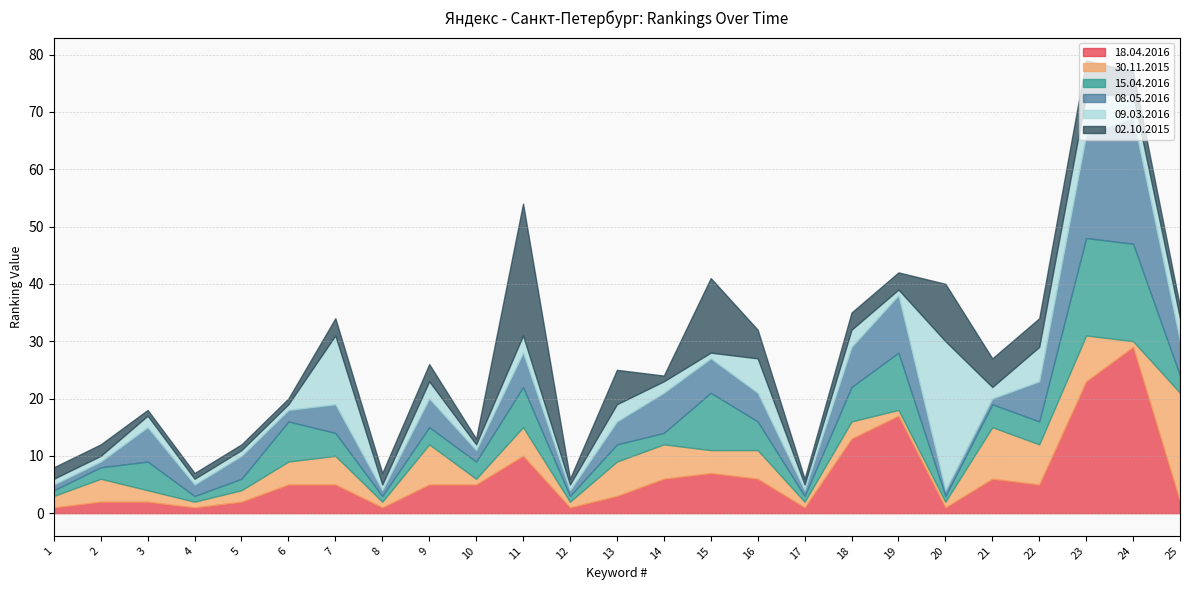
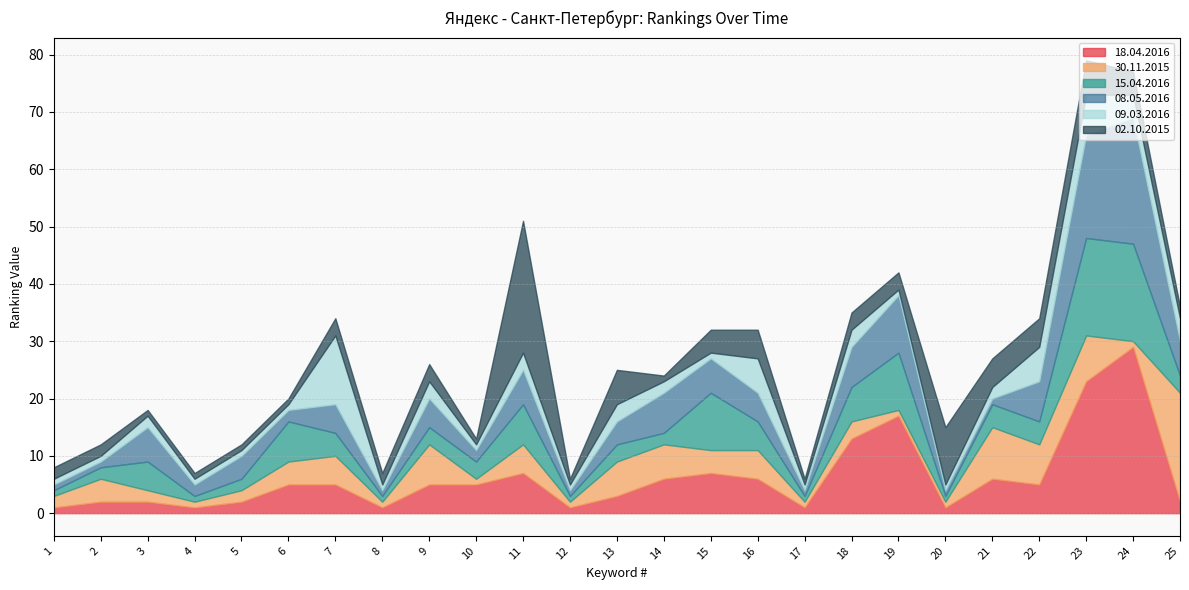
18.04.2016, 11: 10 -> 7
02.10.2015, 15: 13 -> 4
09.03.2016, 20: 26 -> 1
